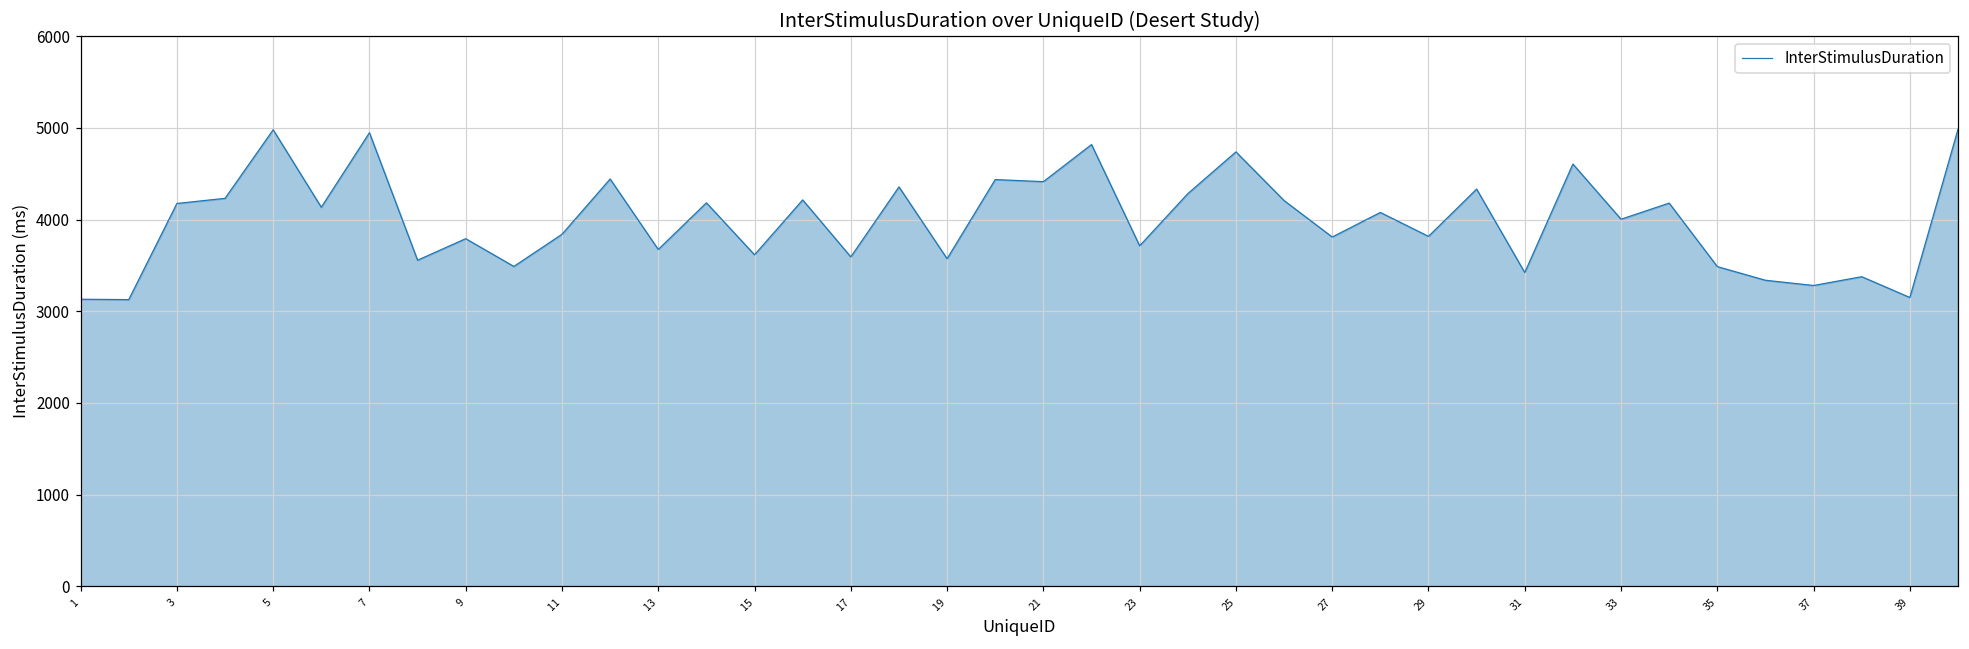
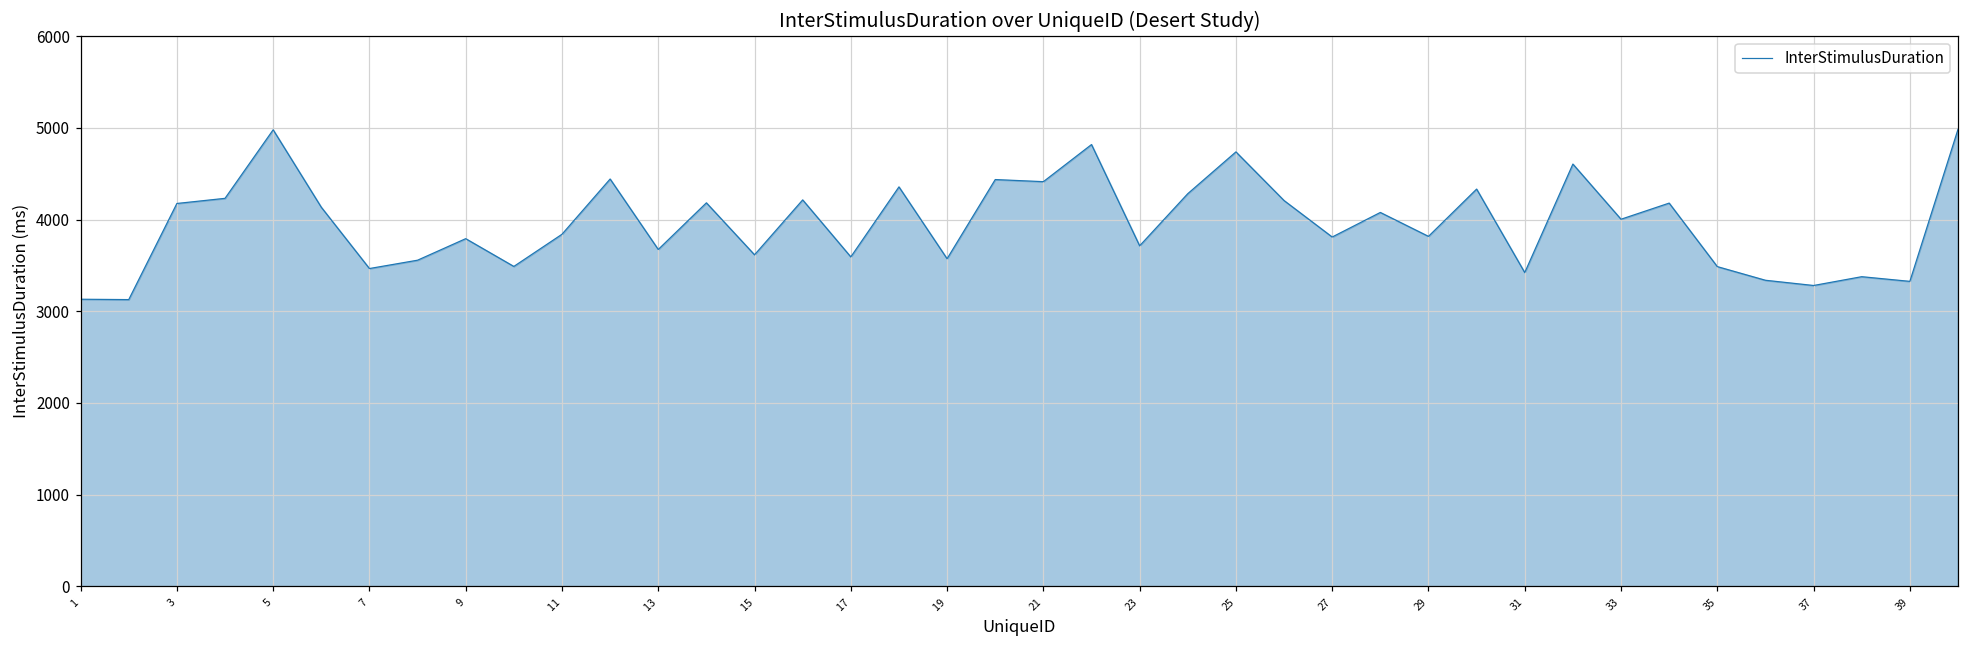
7: 4900 -> 3500
39: 3200 -> 3300
